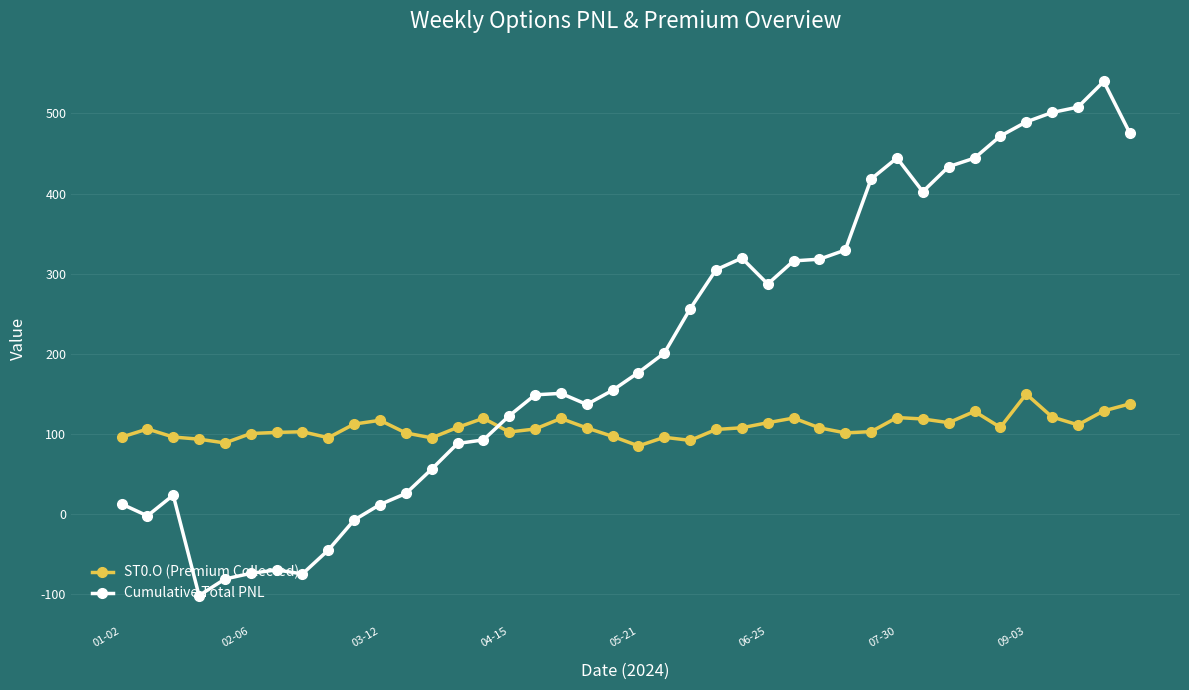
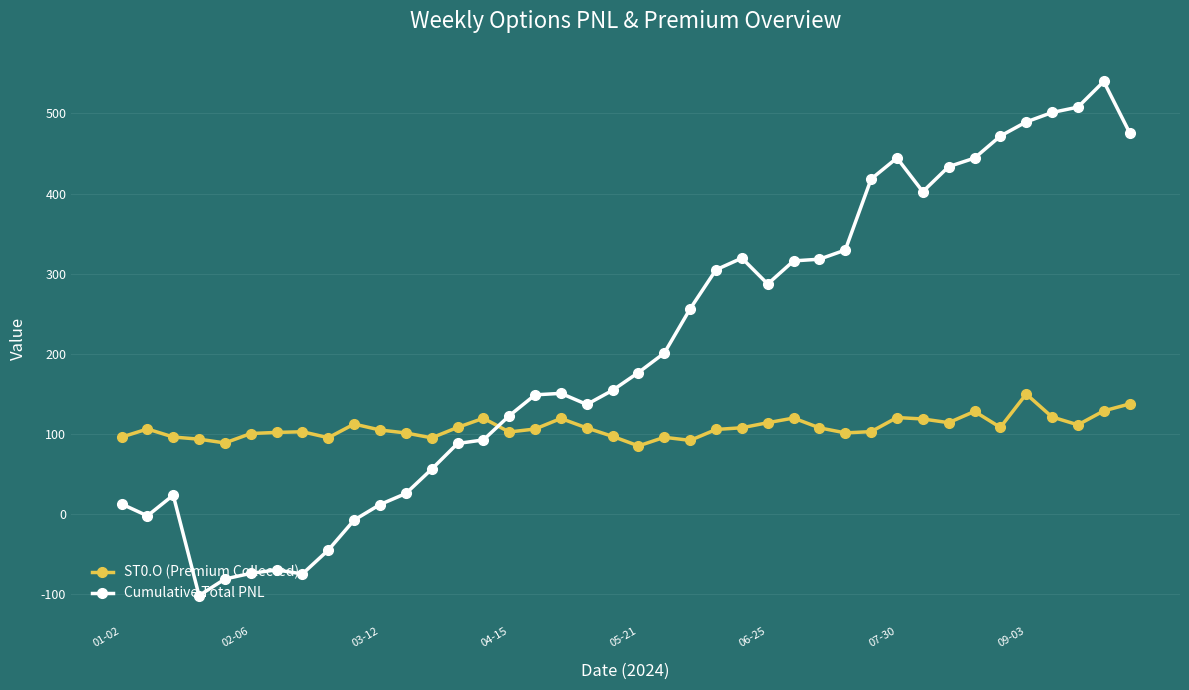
ST0.O (Premium Collected), 03-12: 120 -> 110
